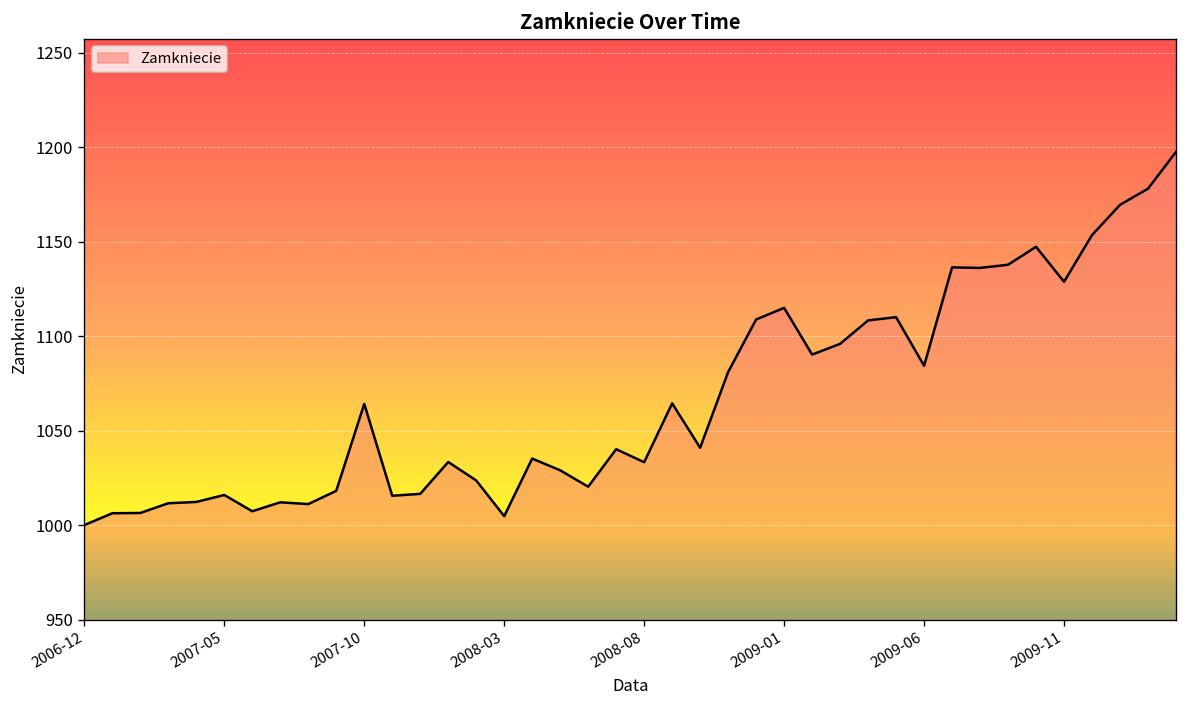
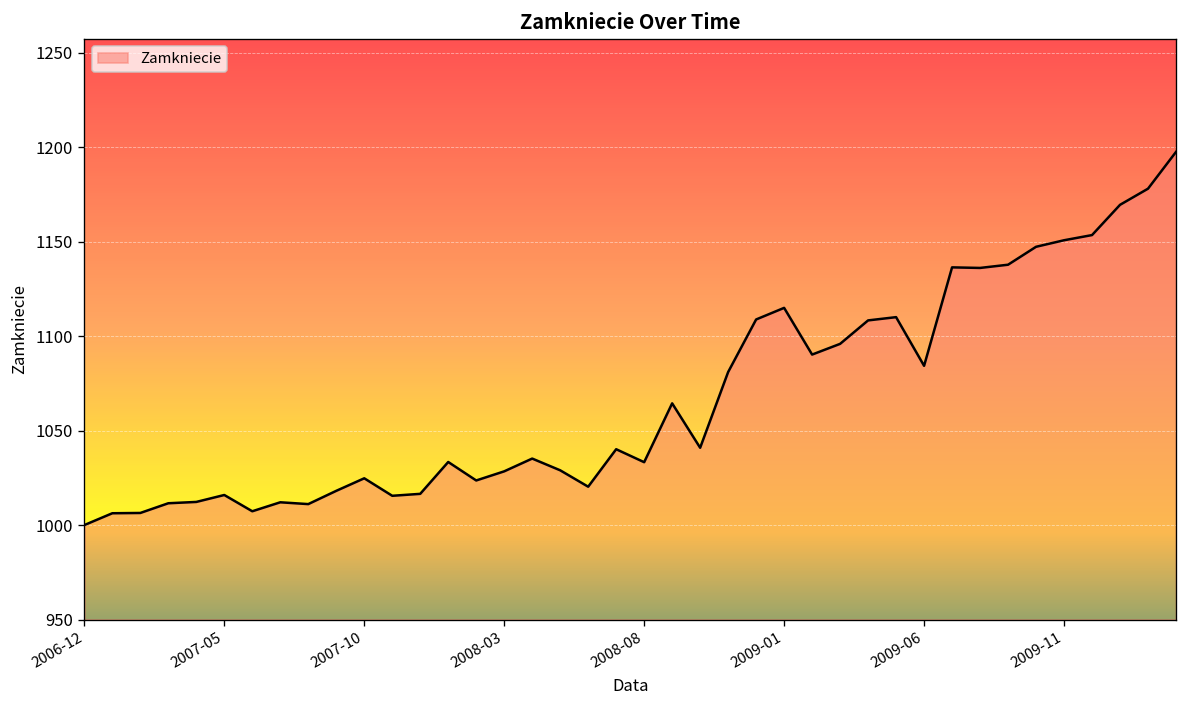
2007-10: 1064 -> 1025
2008-03: 1005 -> 1028
2009-11: 1129 -> 1151
